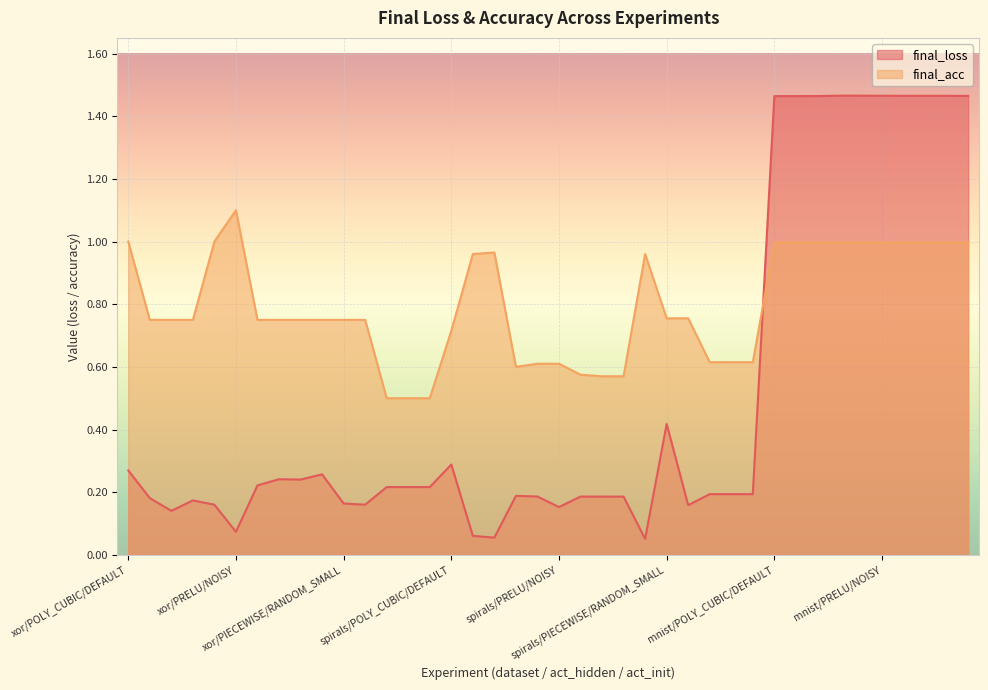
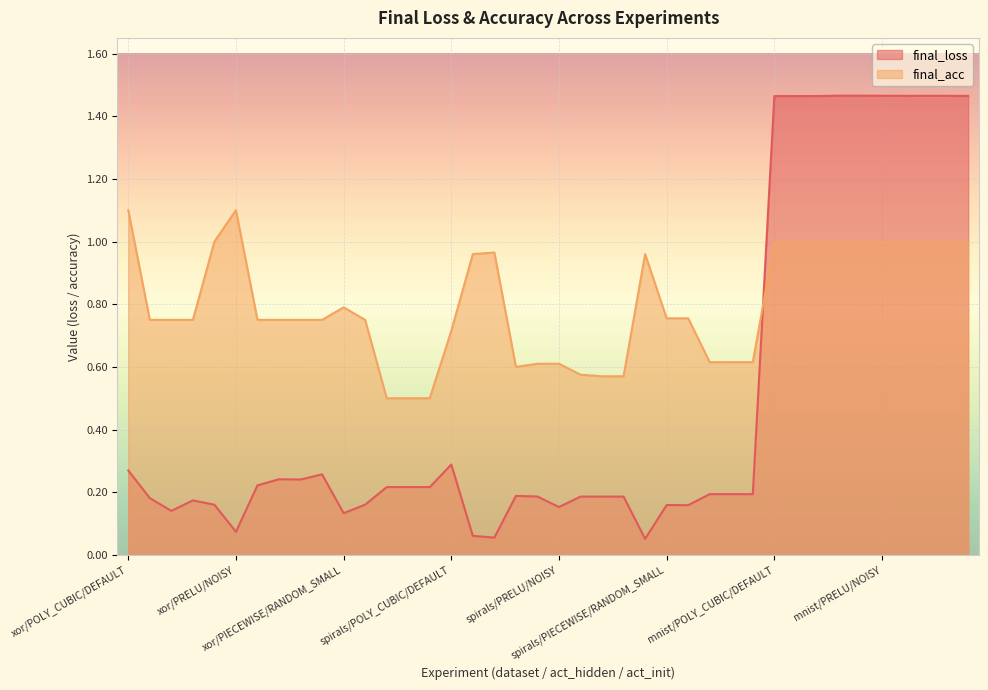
final_acc, xor/POLY_CUBIC/DEFAULT: 1.0 -> 1.1
final_loss, xor/PIECEWISE/RANDOM_SMALL: 0.16 -> 0.13
final_acc, xor/PIECEWISE/RANDOM_SMALL: 0.75 -> 0.79
final_loss, spirals/PIECEWISE/RANDOM_SMALL: 0.42 -> 0.16
